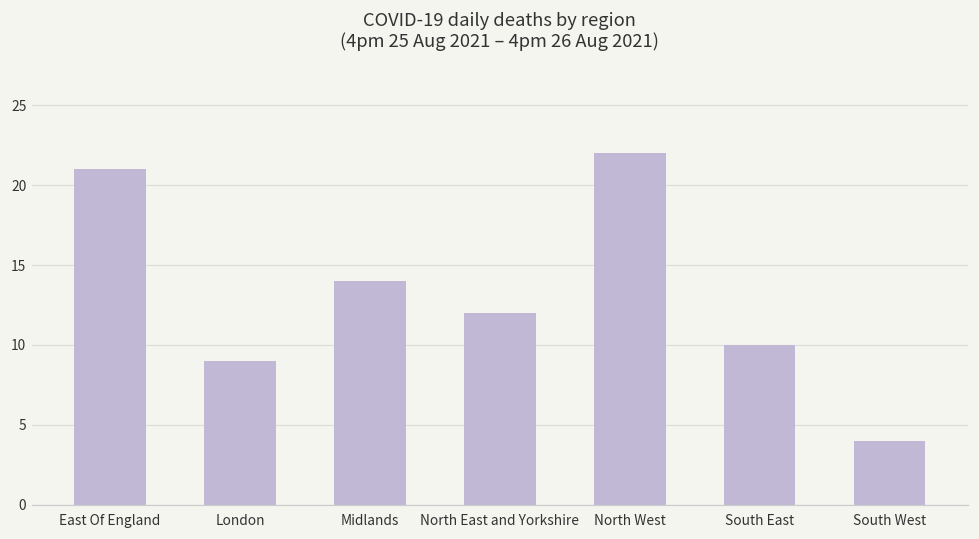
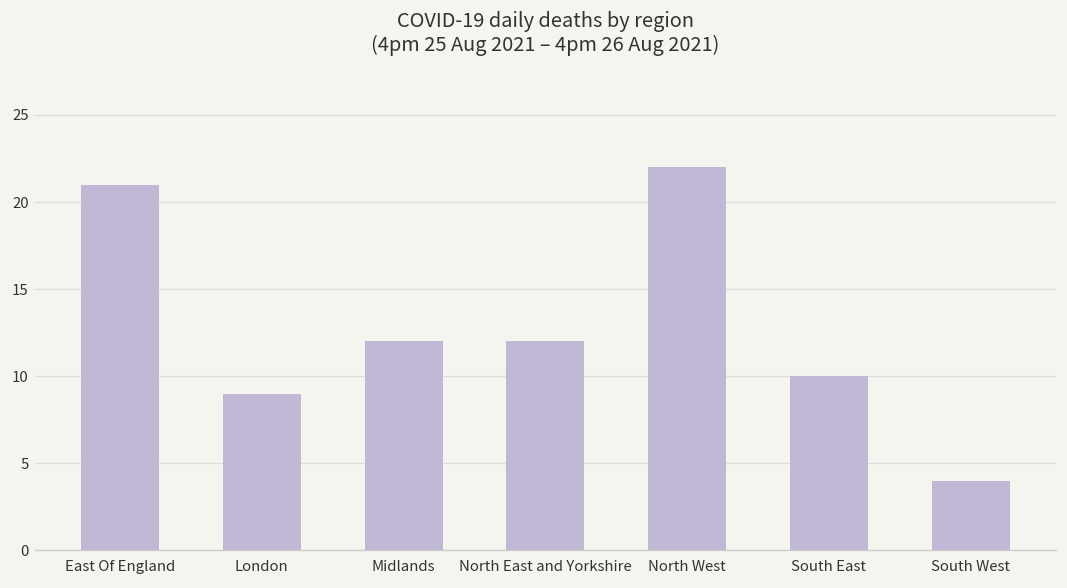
Midlands: 14 -> 12
